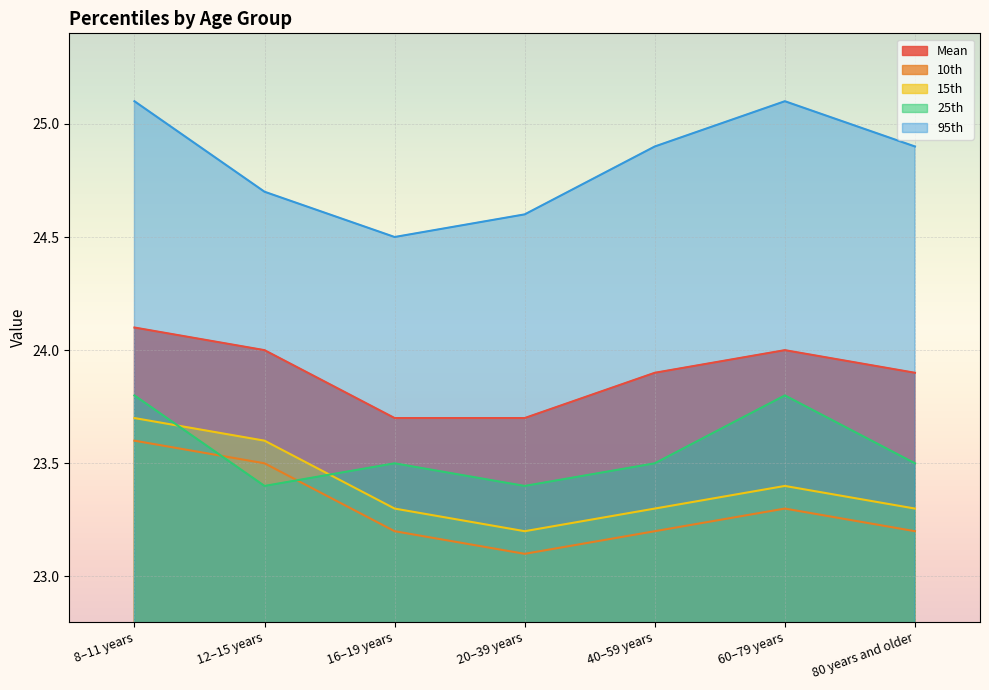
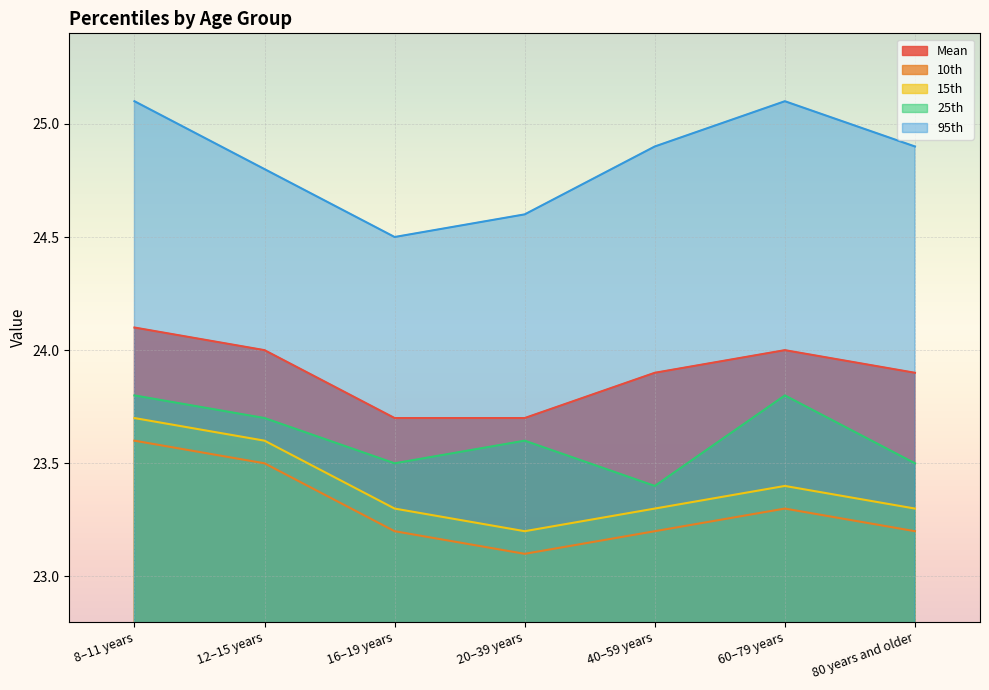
25th, 12–15 years: 23.4 -> 23.7
95th, 12–15 years: 24.7 -> 24.8
25th, 20–39 years: 23.4 -> 23.6
25th, 40–59 years: 23.5 -> 23.4
